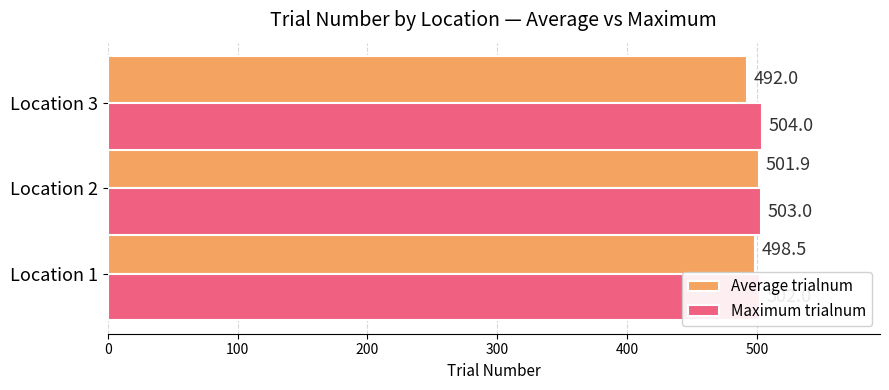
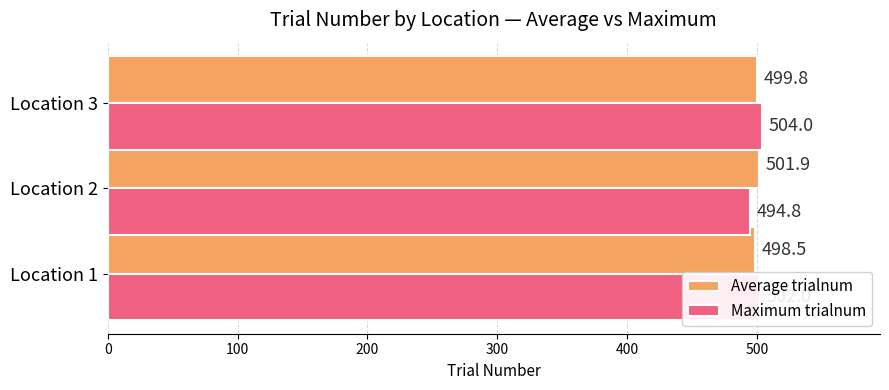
Average trialnum, Location 3: 492.0 -> 499.8
Maximum trialnum, Location 2: 503.0 -> 494.8
